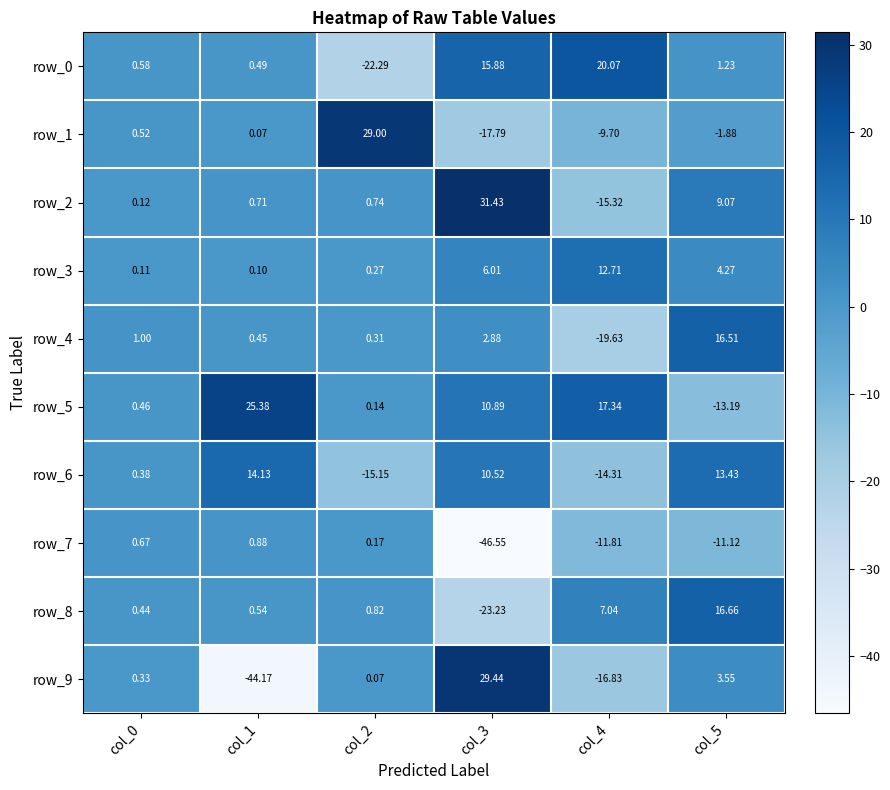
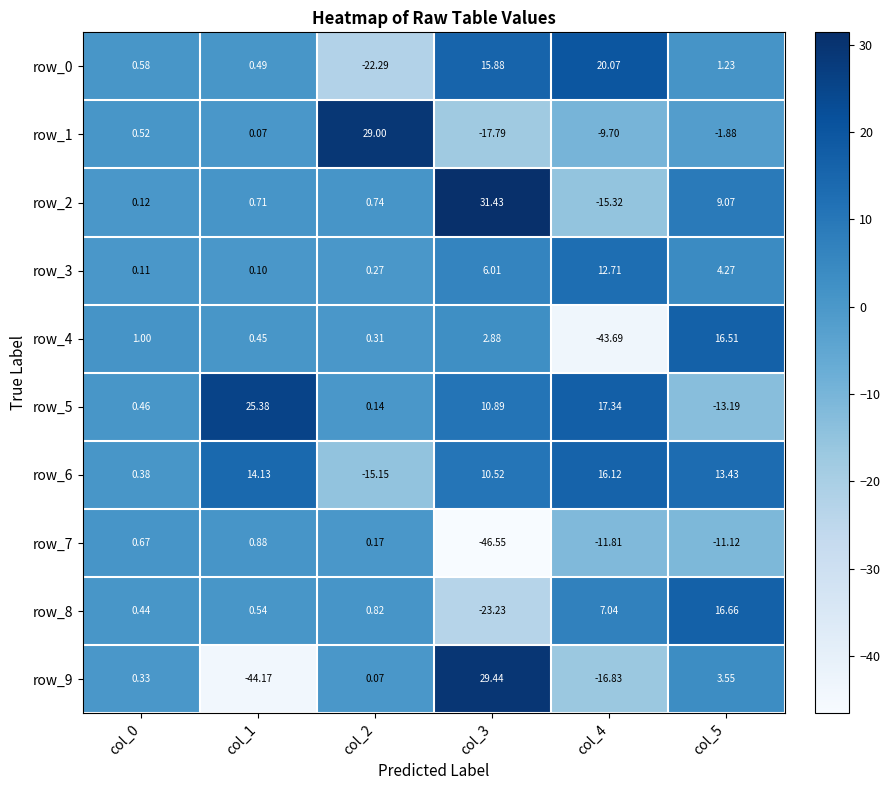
row_4, col_4: -19.63 -> -43.69
row_6, col_4: -14.31 -> 16.12
